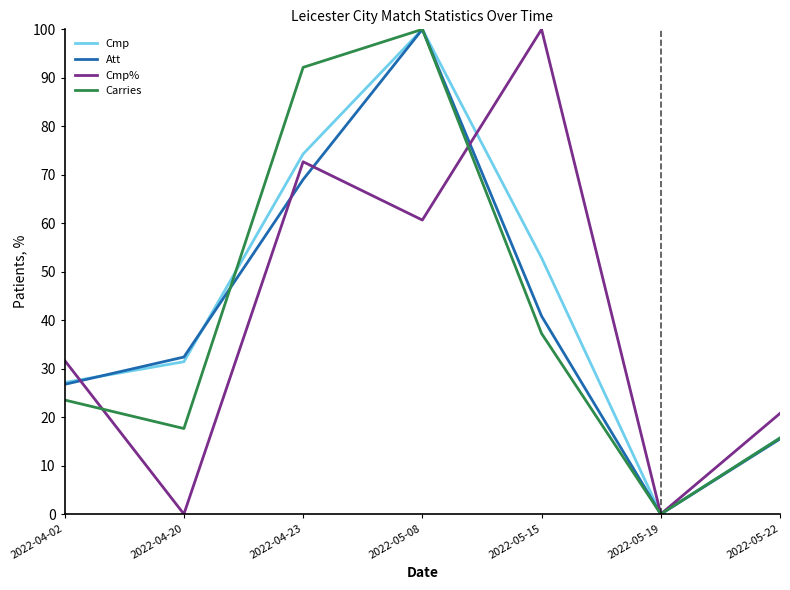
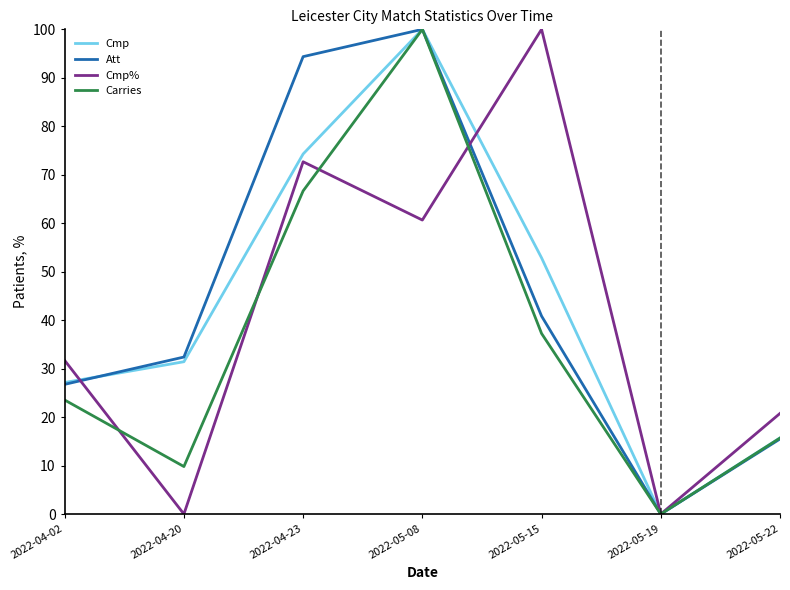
Carries, 2022-04-20: 18 -> 10
Att, 2022-04-23: 69 -> 94
Carries, 2022-04-23: 92 -> 67
